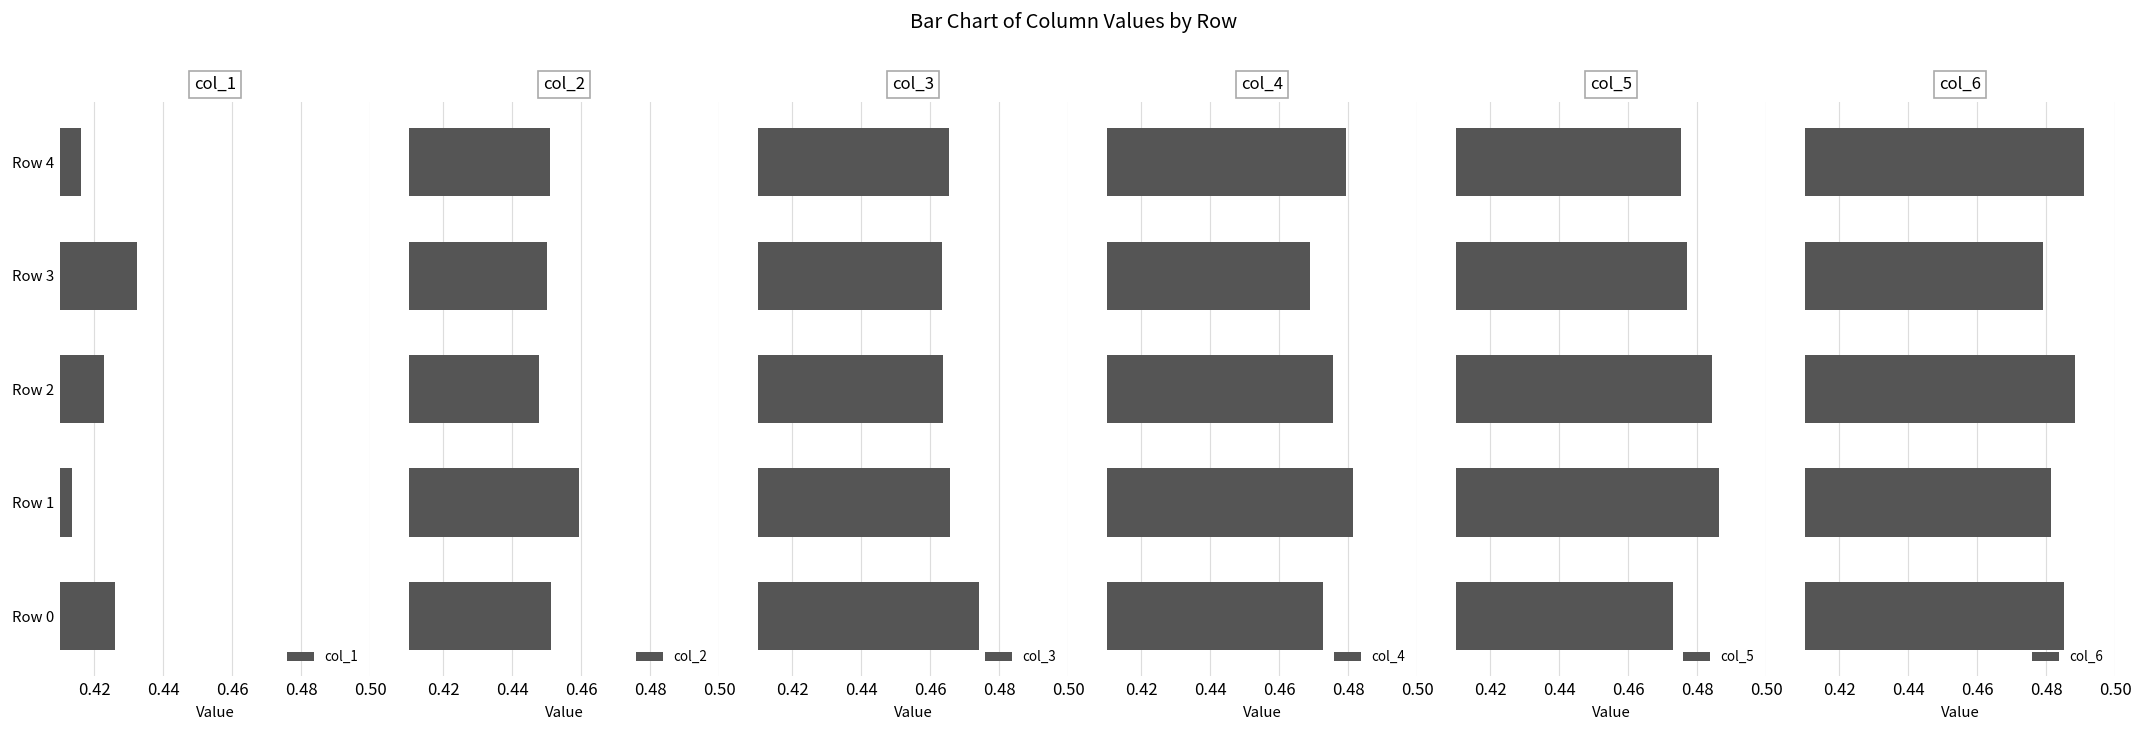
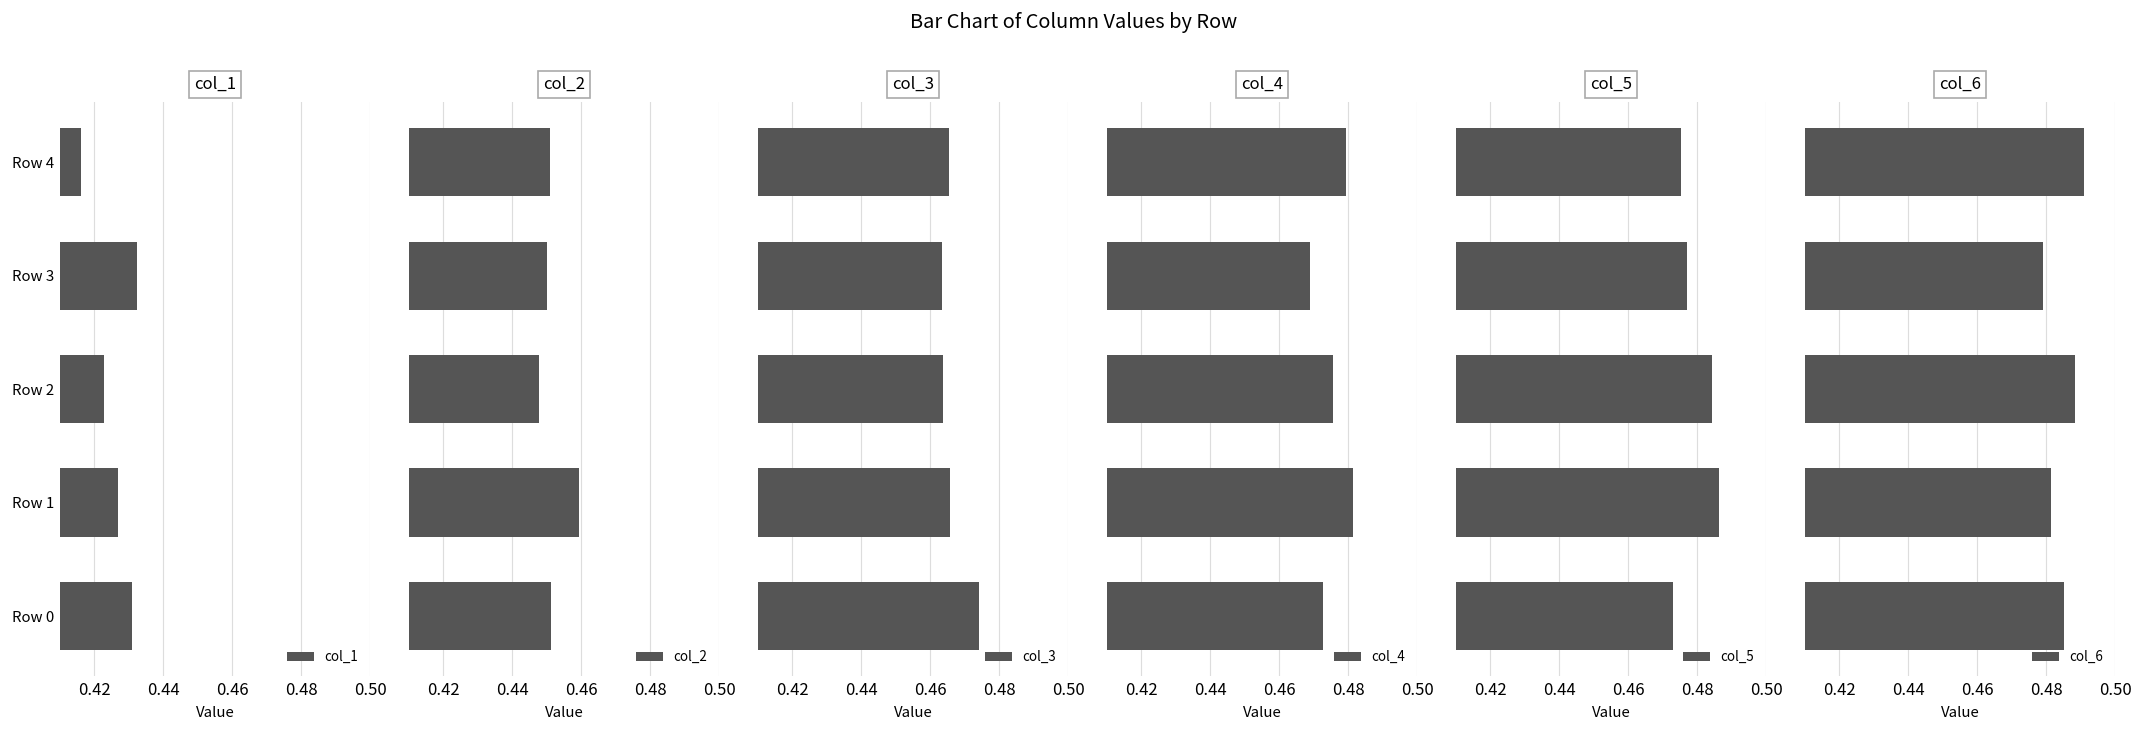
col_1, Row 1: 0.414 -> 0.427
col_1, Row 0: 0.426 -> 0.431
